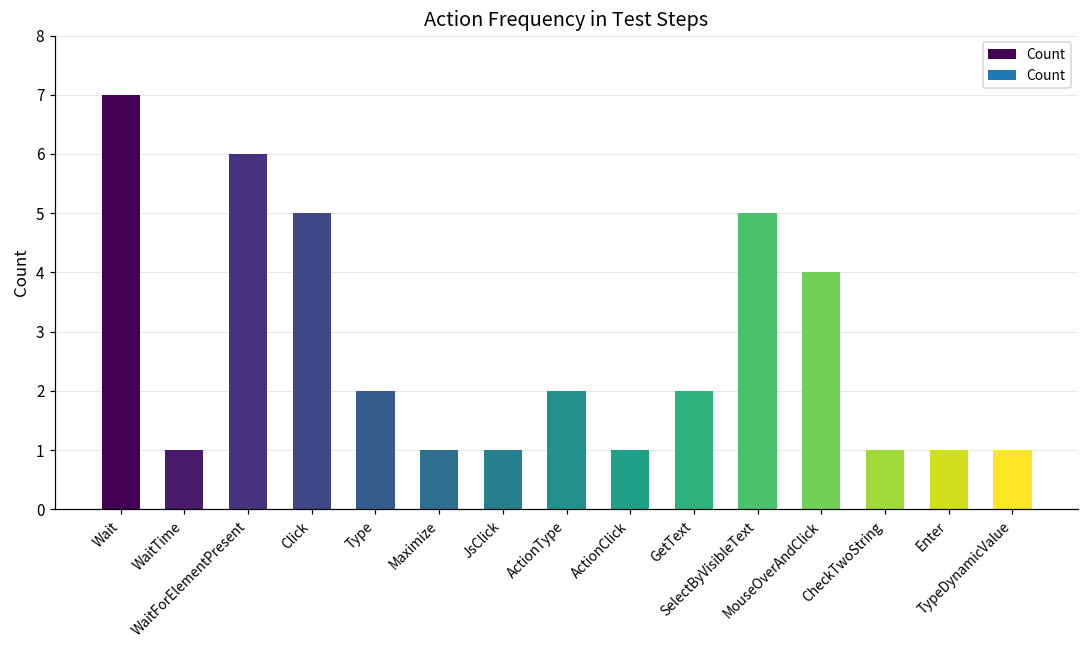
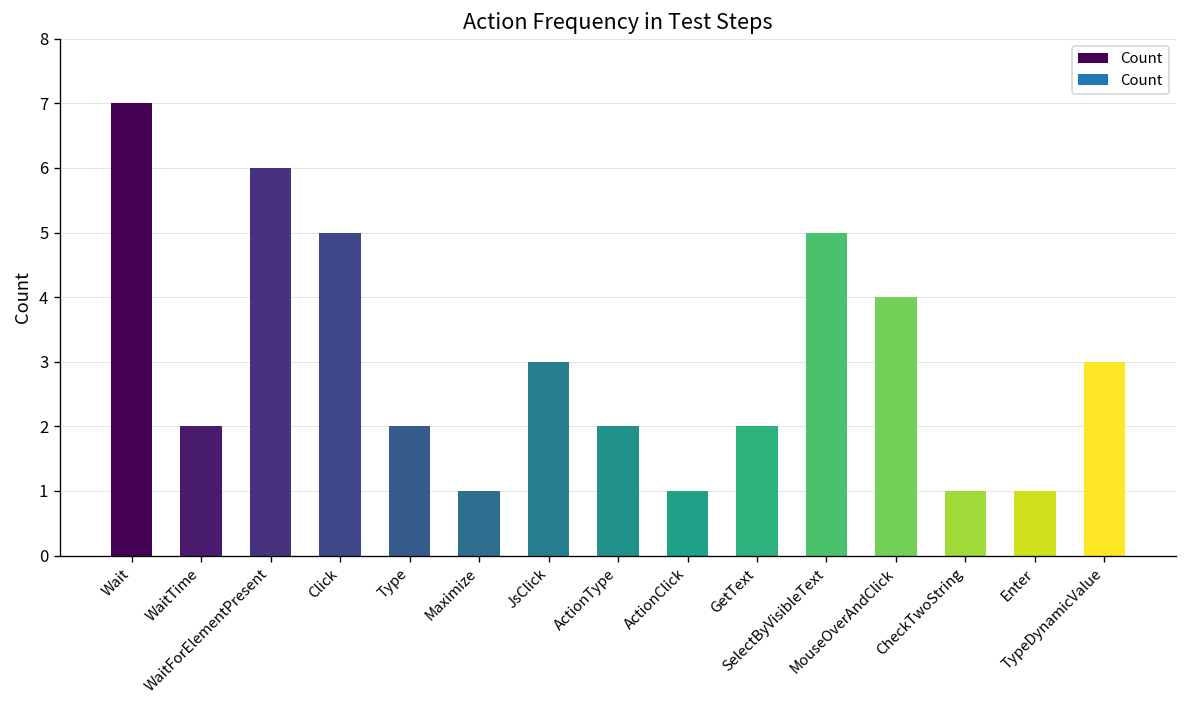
WaitTime: 1 -> 2
JsClick: 1 -> 3
TypeDynamicValue: 1 -> 3
